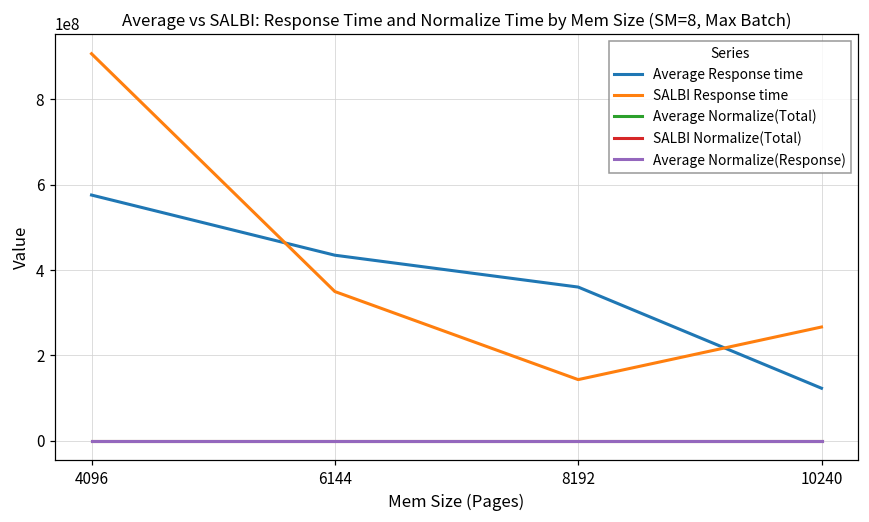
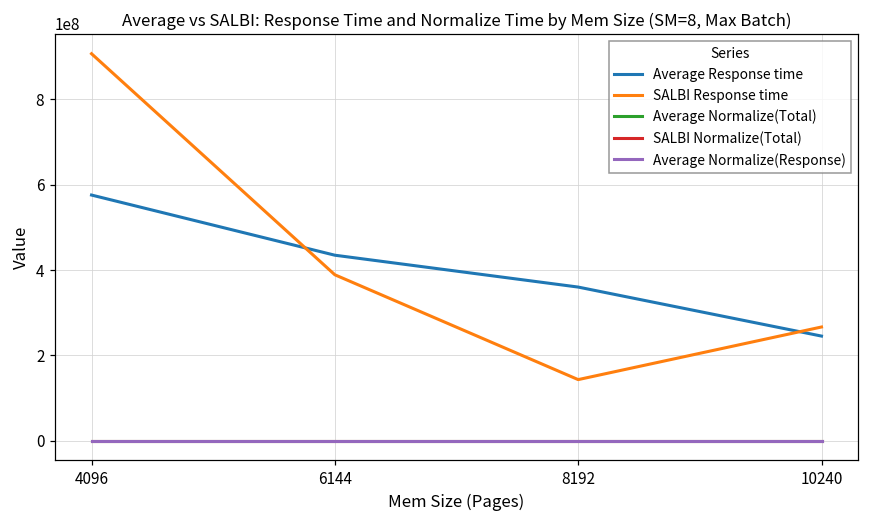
SALBI Response time, 6144: 350000000 -> 390000000
Average Response time, 10240: 120000000 -> 240000000
